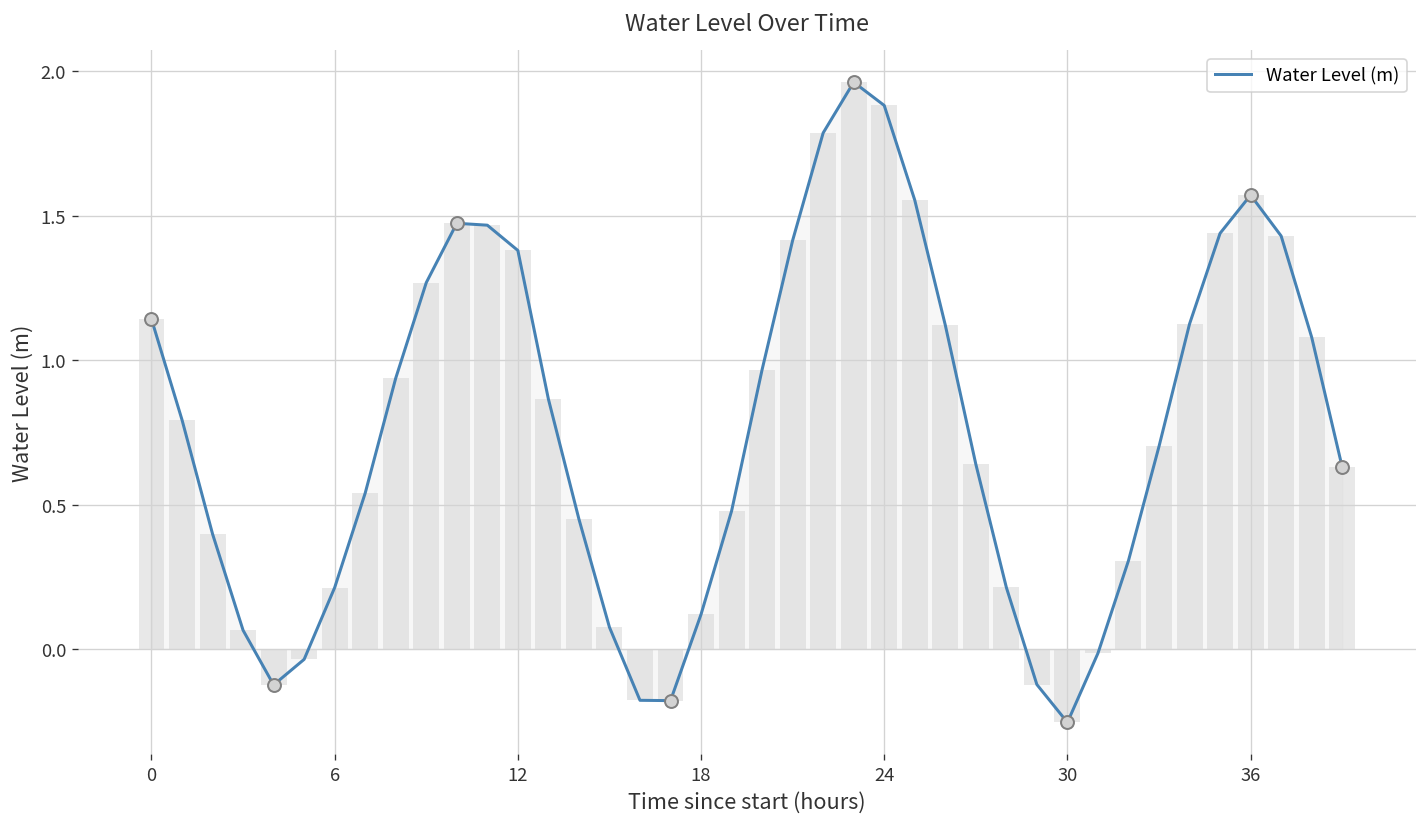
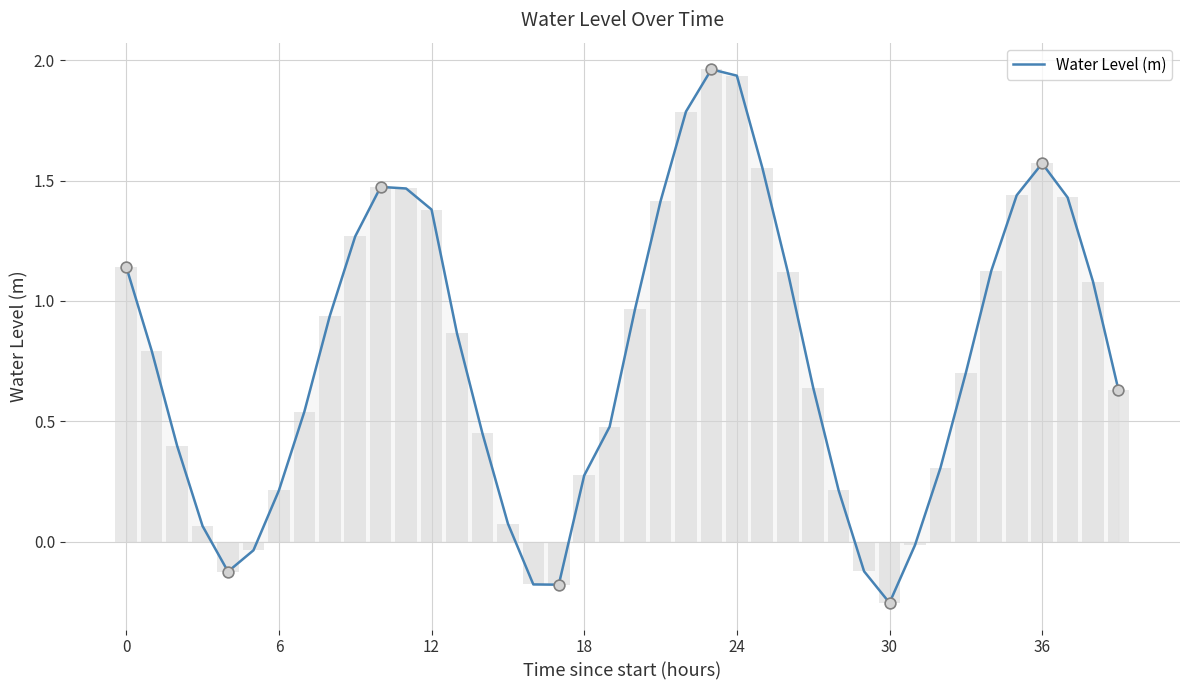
Water Level (m), 18: 0.12 -> 0.28
Water Level (m), 24: 1.88 -> 1.94
